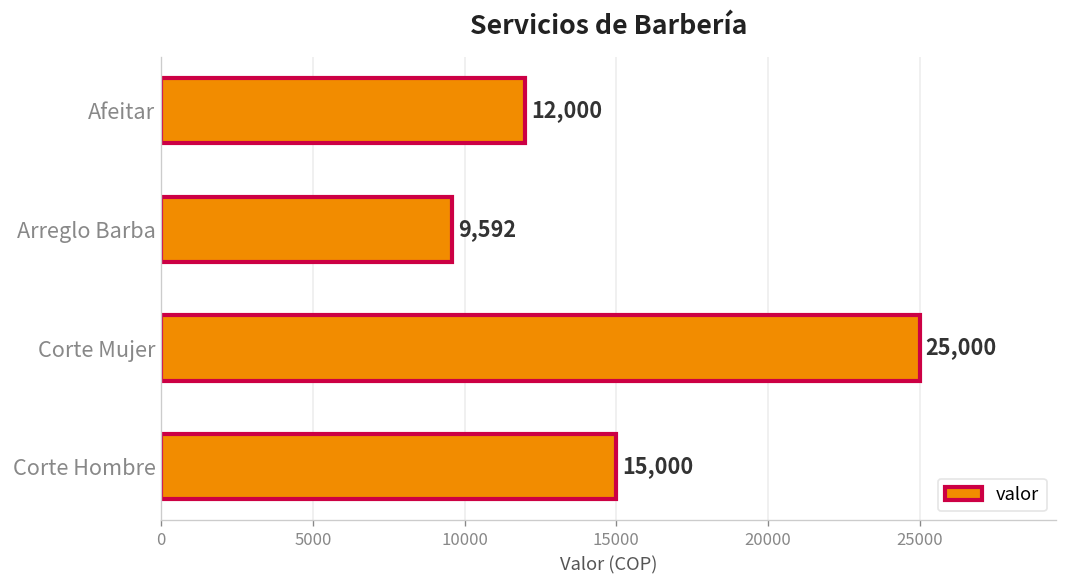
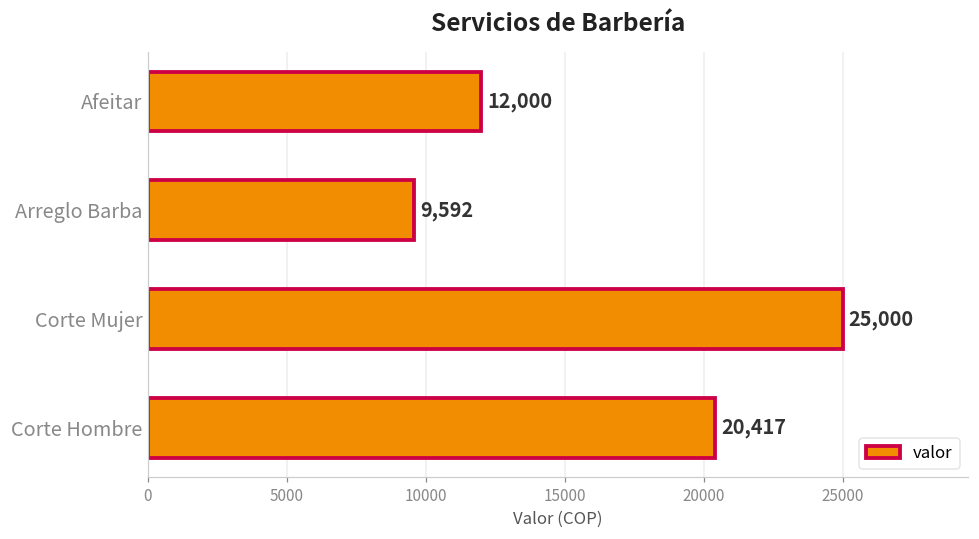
Corte Hombre: 15,000 -> 20,417
